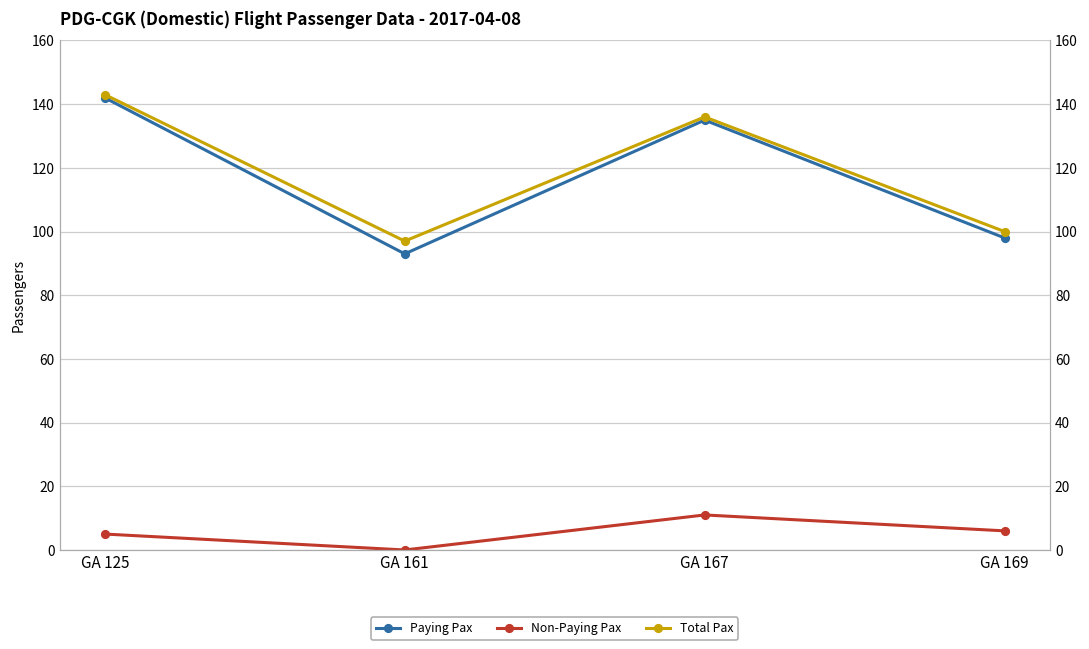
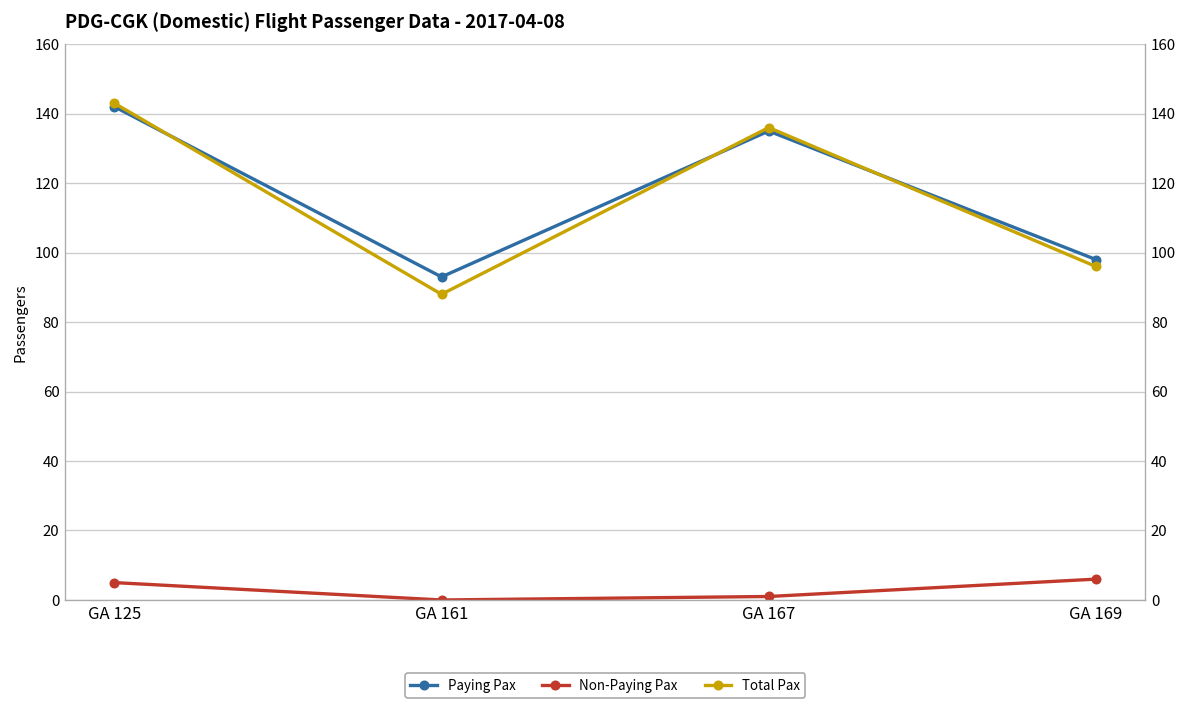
Total Pax, GA 161: 97 -> 88
Non-Paying Pax, GA 167: 11 -> 1
Total Pax, GA 169: 100 -> 96
